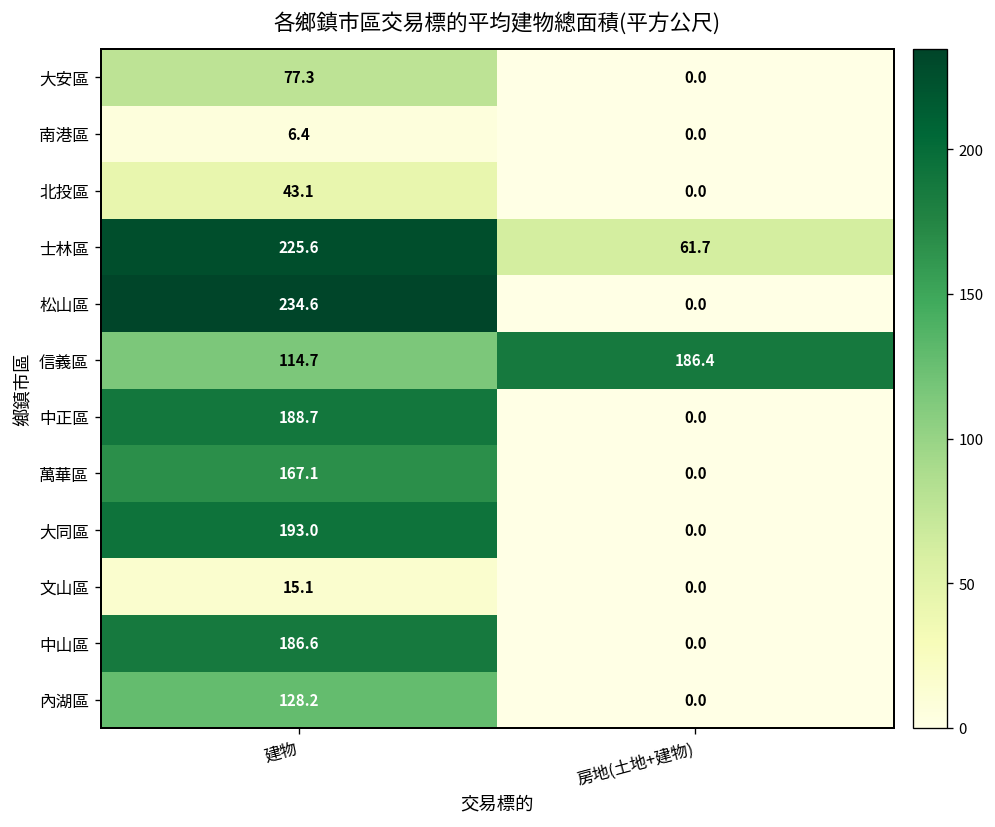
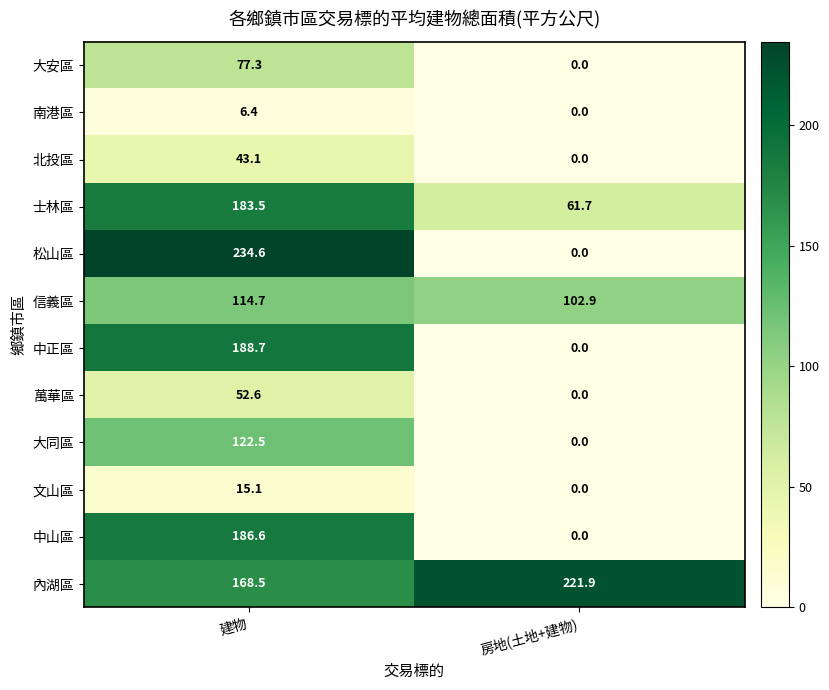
士林區, 建物: 225.6 -> 183.5
信義區, 房地(土地+建物): 186.4 -> 102.9
萬華區, 建物: 167.1 -> 52.6
大同區, 建物: 193.0 -> 122.5
內湖區, 建物: 128.2 -> 168.5
內湖區, 房地(土地+建物): 0.0 -> 221.9
